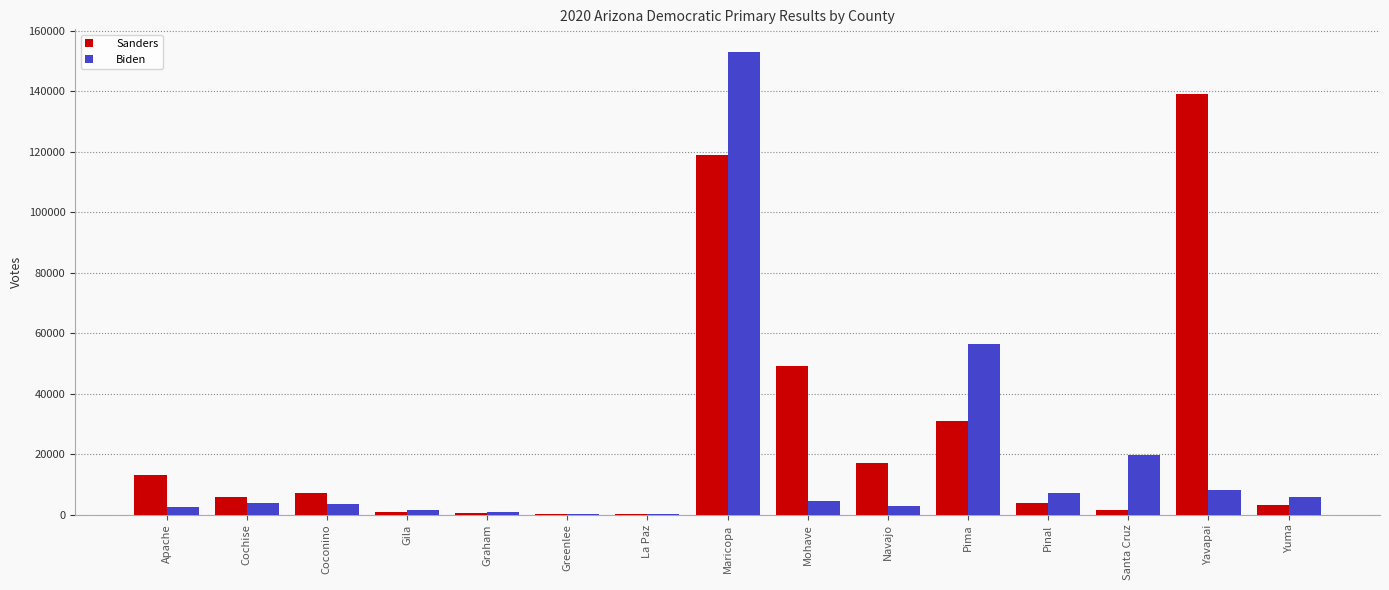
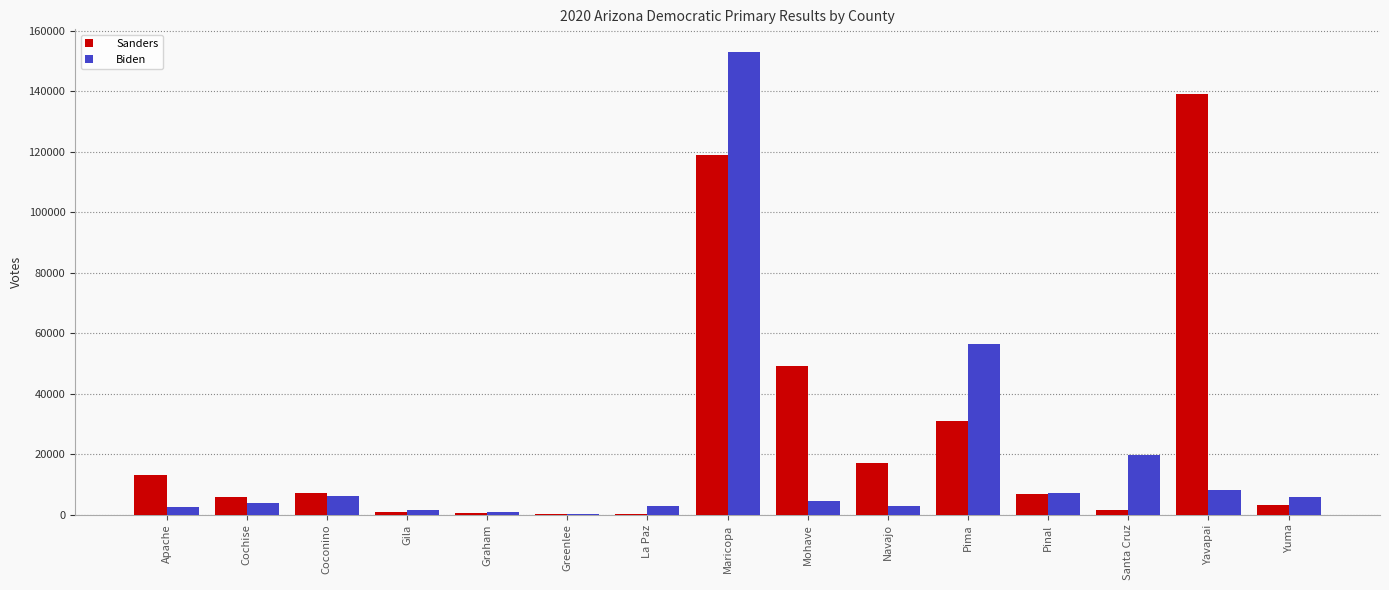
Biden, Coconino: 3000 -> 6000
Biden, La Paz: 0 -> 3000
Sanders, Pinal: 4000 -> 7000
